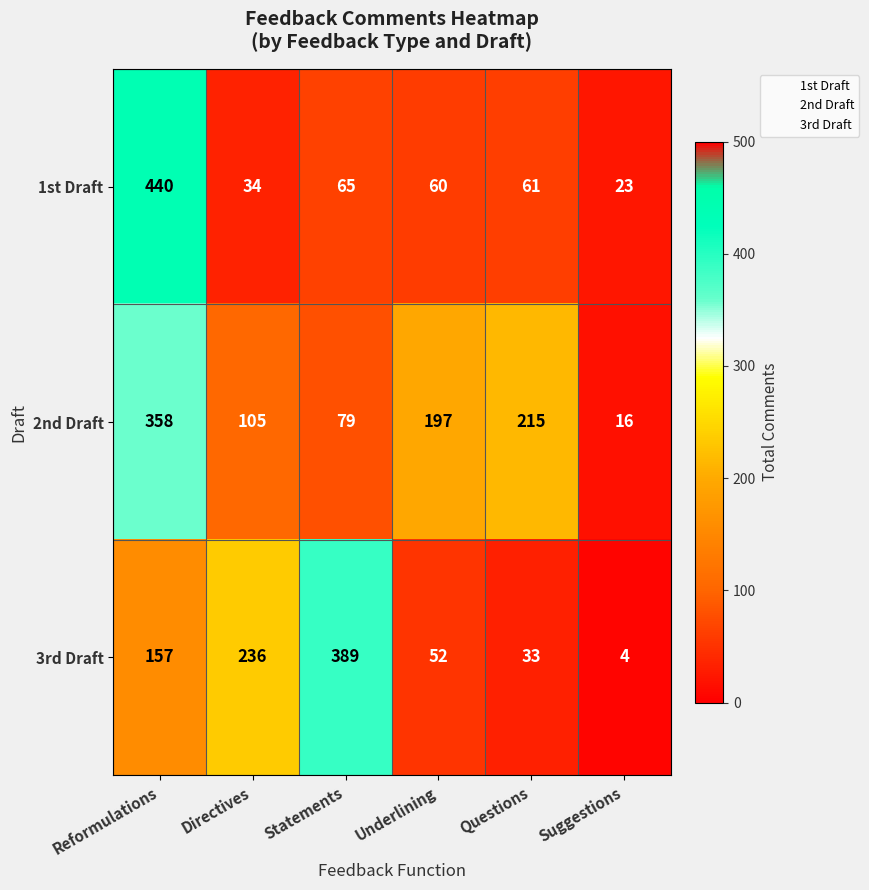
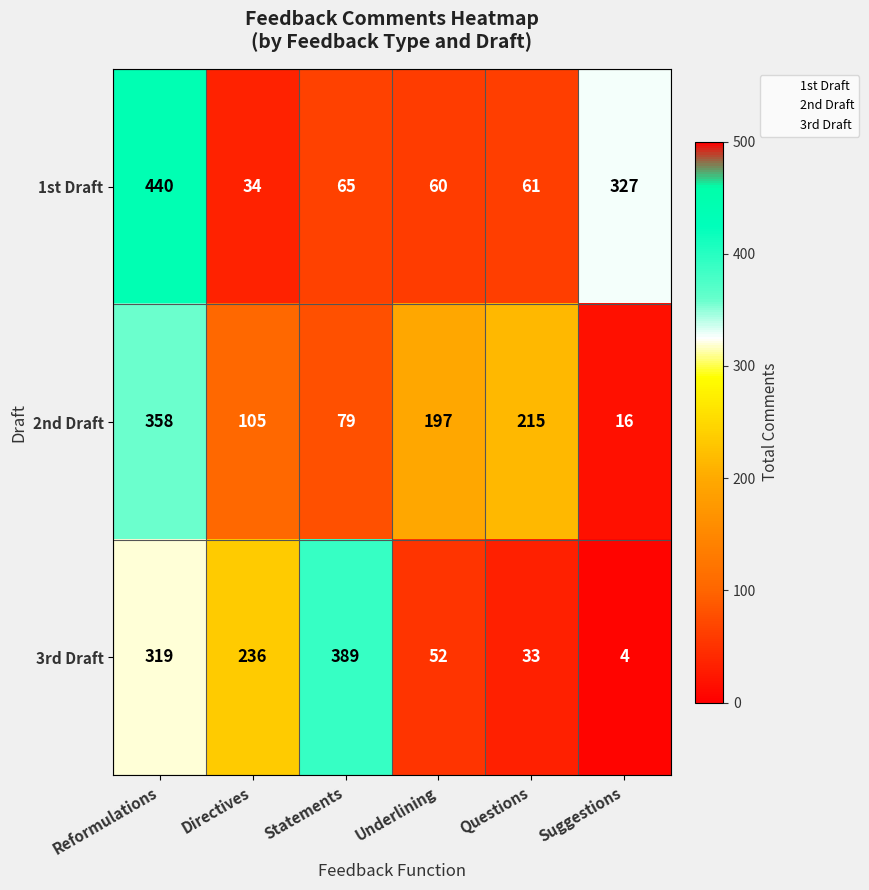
1st Draft, Suggestions: 23 -> 327
3rd Draft, Reformulations: 157 -> 319
